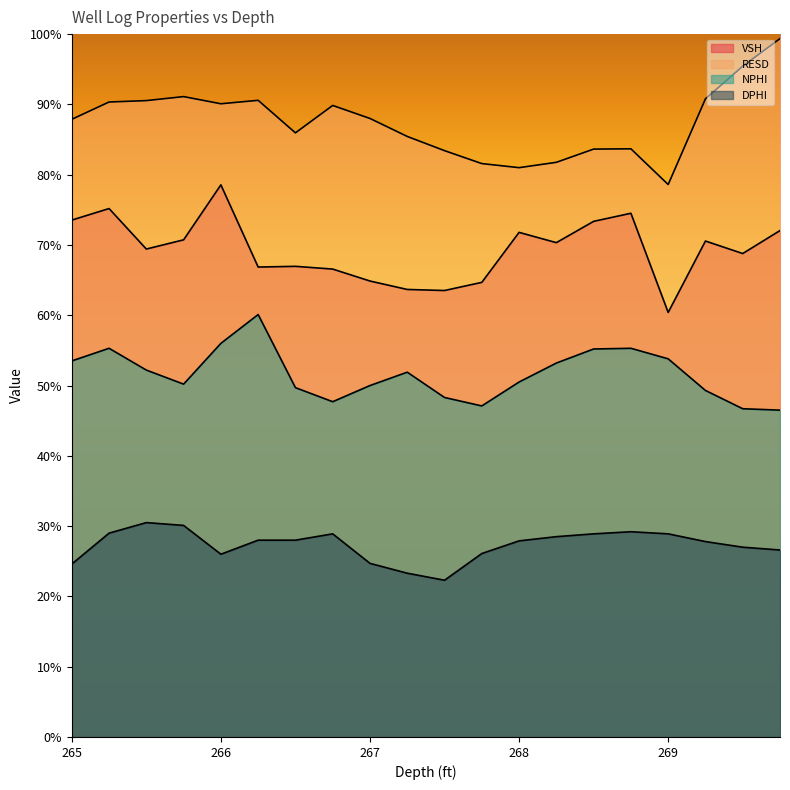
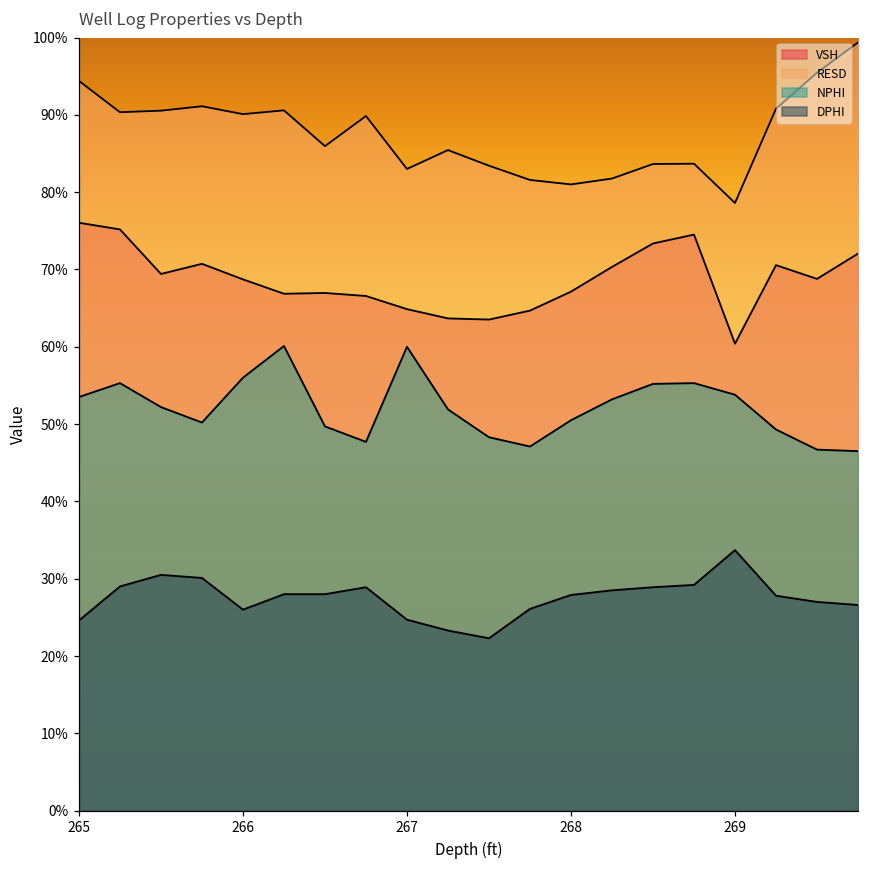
VSH, 265: 74% -> 76%
RESD, 265: 88% -> 94%
VSH, 266: 79% -> 69%
RESD, 267: 88% -> 83%
NPHI, 267: 50% -> 60%
VSH, 268: 72% -> 67%
DPHI, 269: 29% -> 34%
